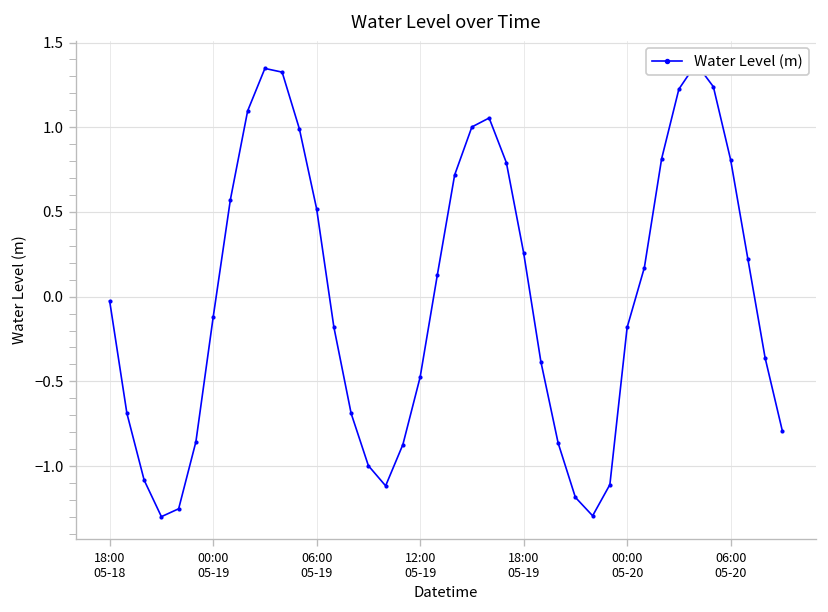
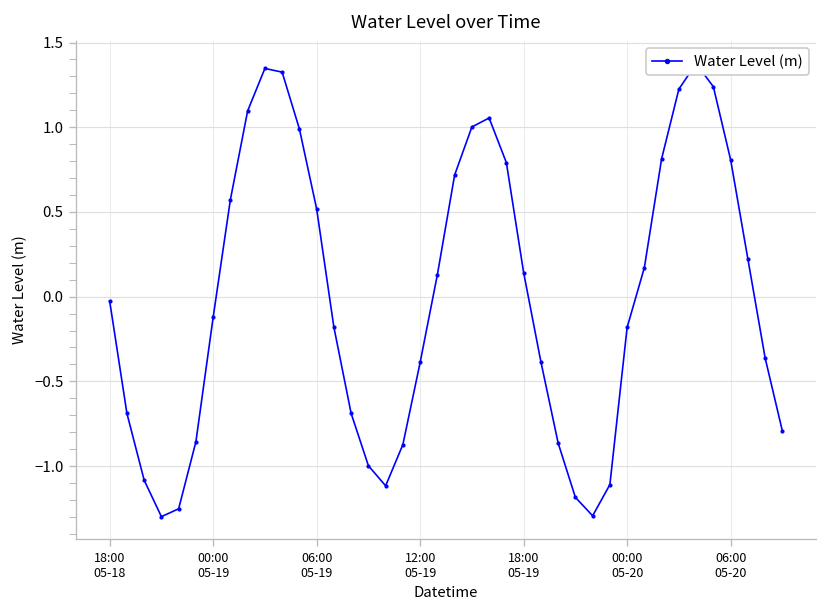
12:00 05-19: -0.48 -> -0.39
18:00 05-19: 0.26 -> 0.14
